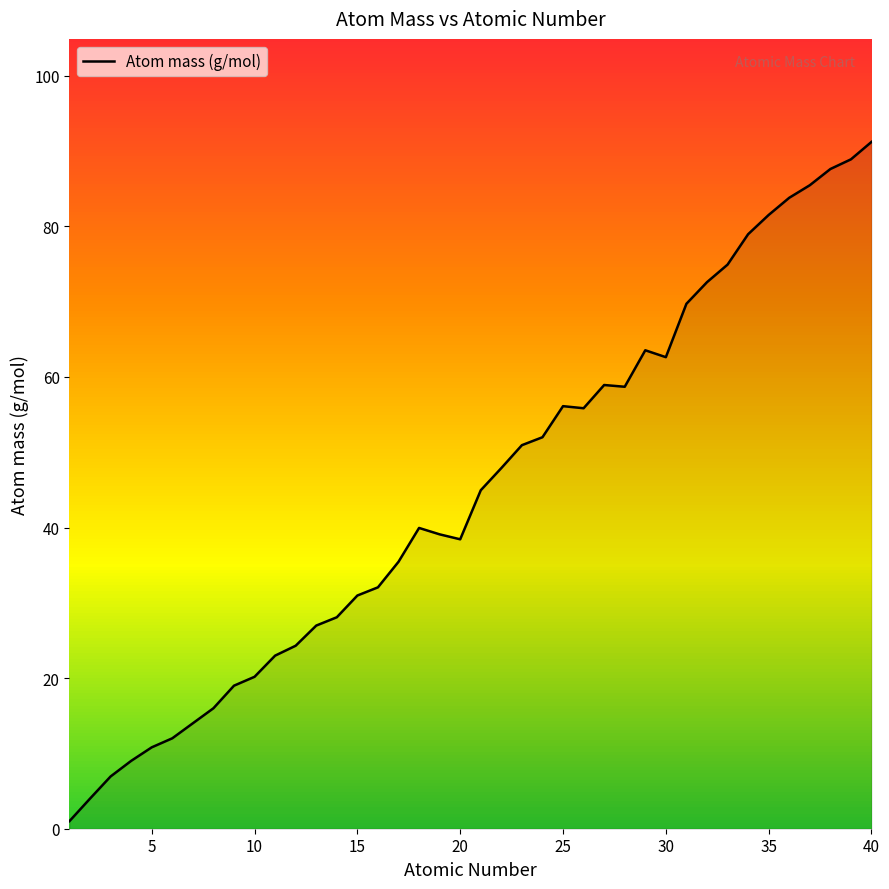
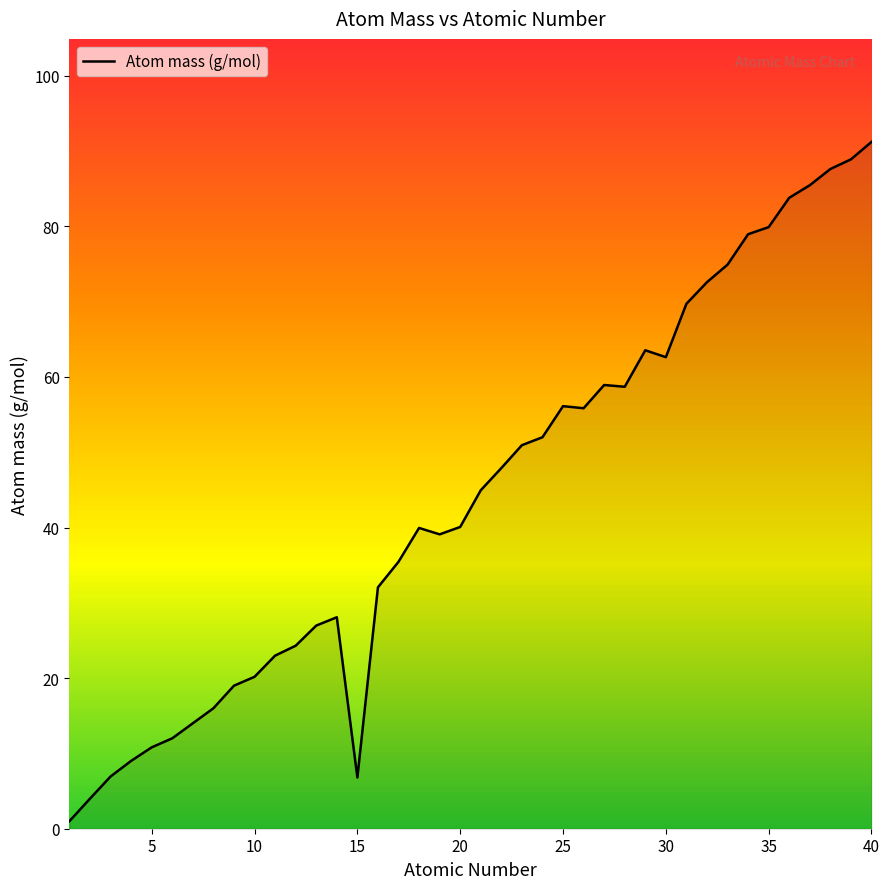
15: 31 -> 7
20: 38 -> 40
35: 82 -> 80
